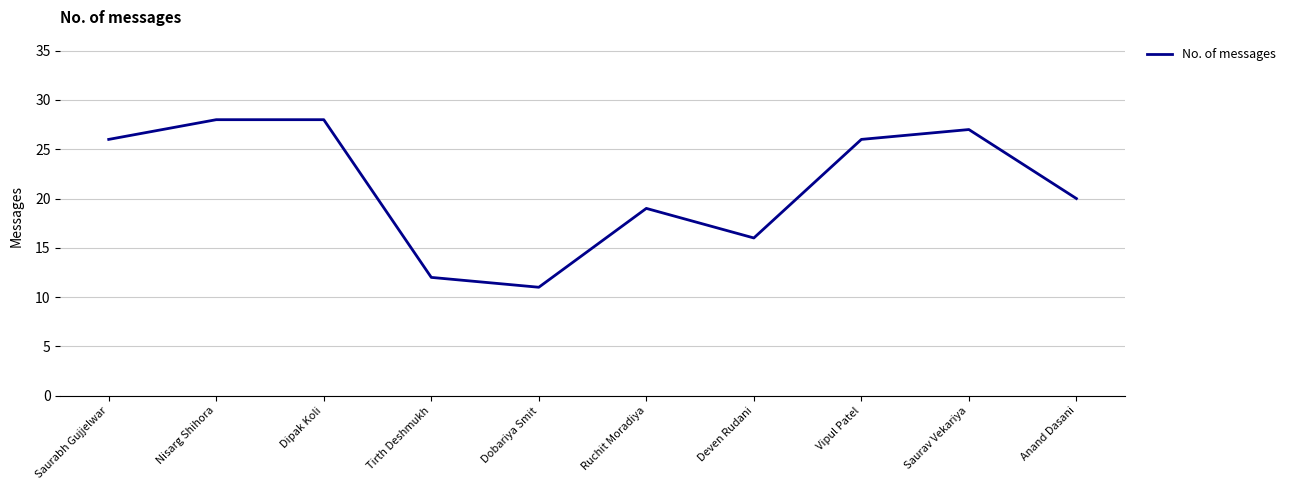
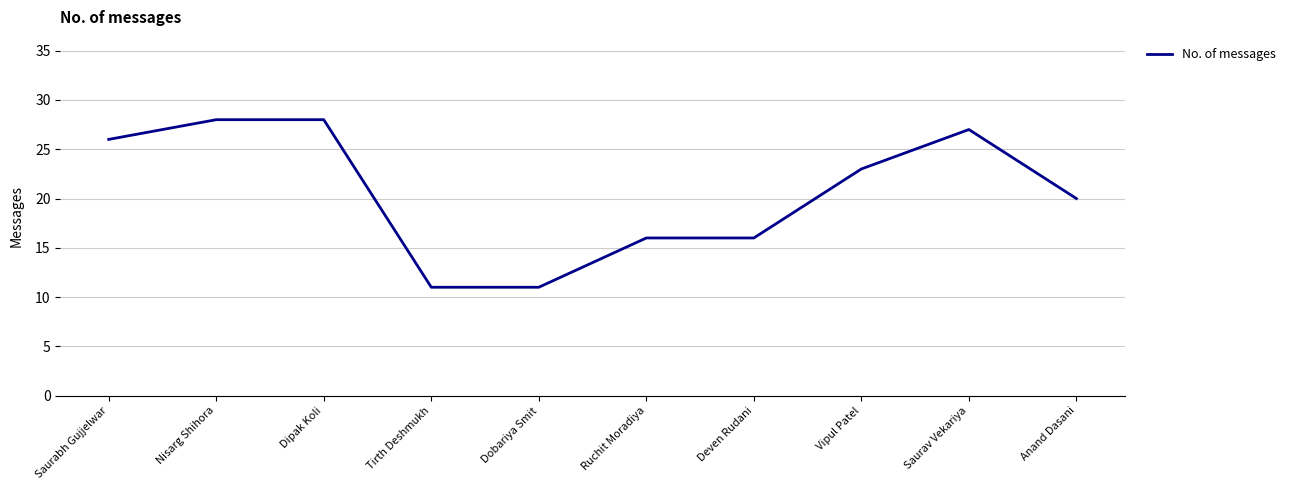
Tirth Deshmukh: 12 -> 11
Ruchit Moradiya: 19 -> 16
Vipul Patel: 26 -> 23
